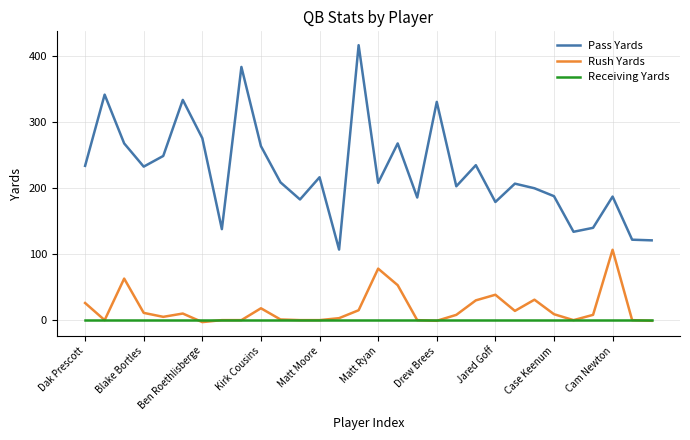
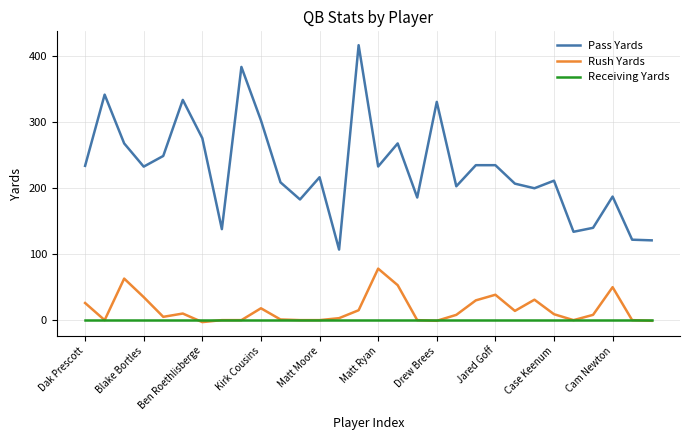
Rush Yards, Blake Bortles: 10 -> 30
Pass Yards, Kirk Cousins: 260 -> 300
Pass Yards, Matt Ryan: 210 -> 230
Pass Yards, Jared Goff: 180 -> 240
Pass Yards, Case Keenum: 190 -> 210
Rush Yards, Cam Newton: 110 -> 50
